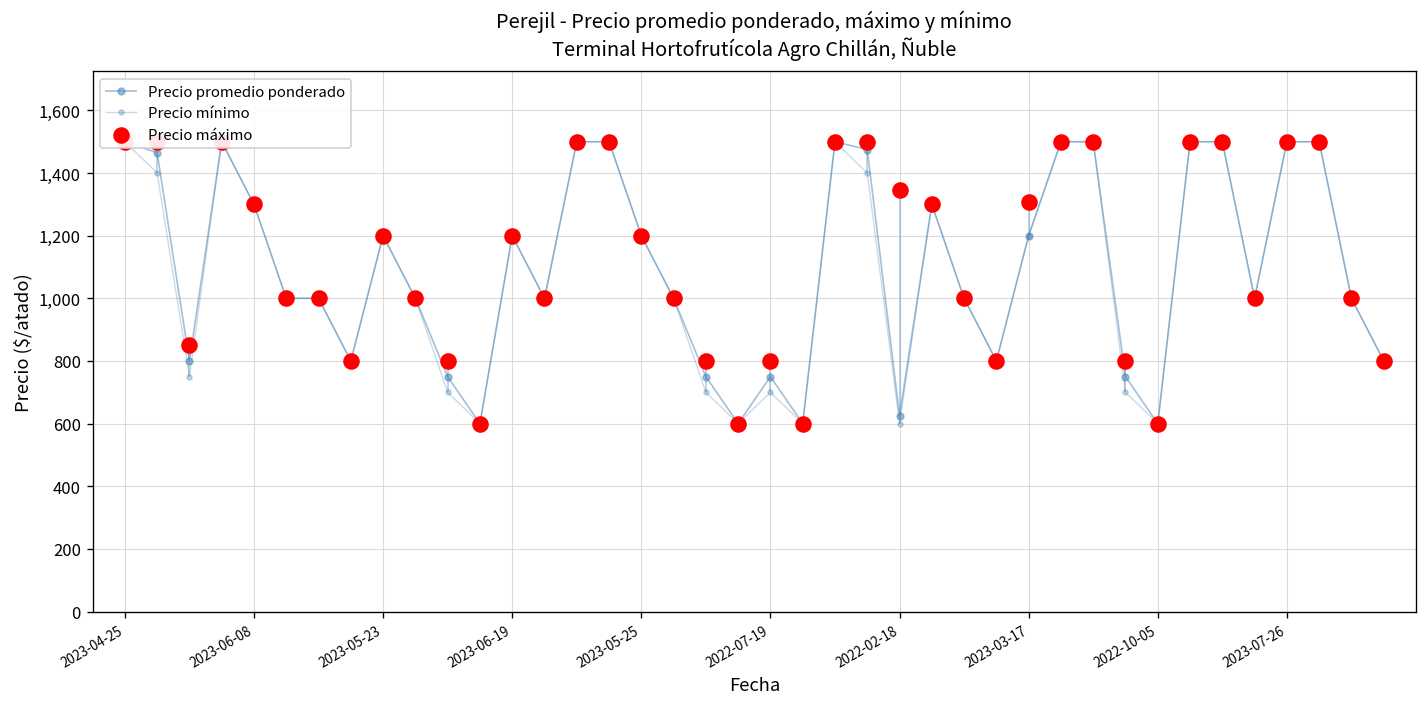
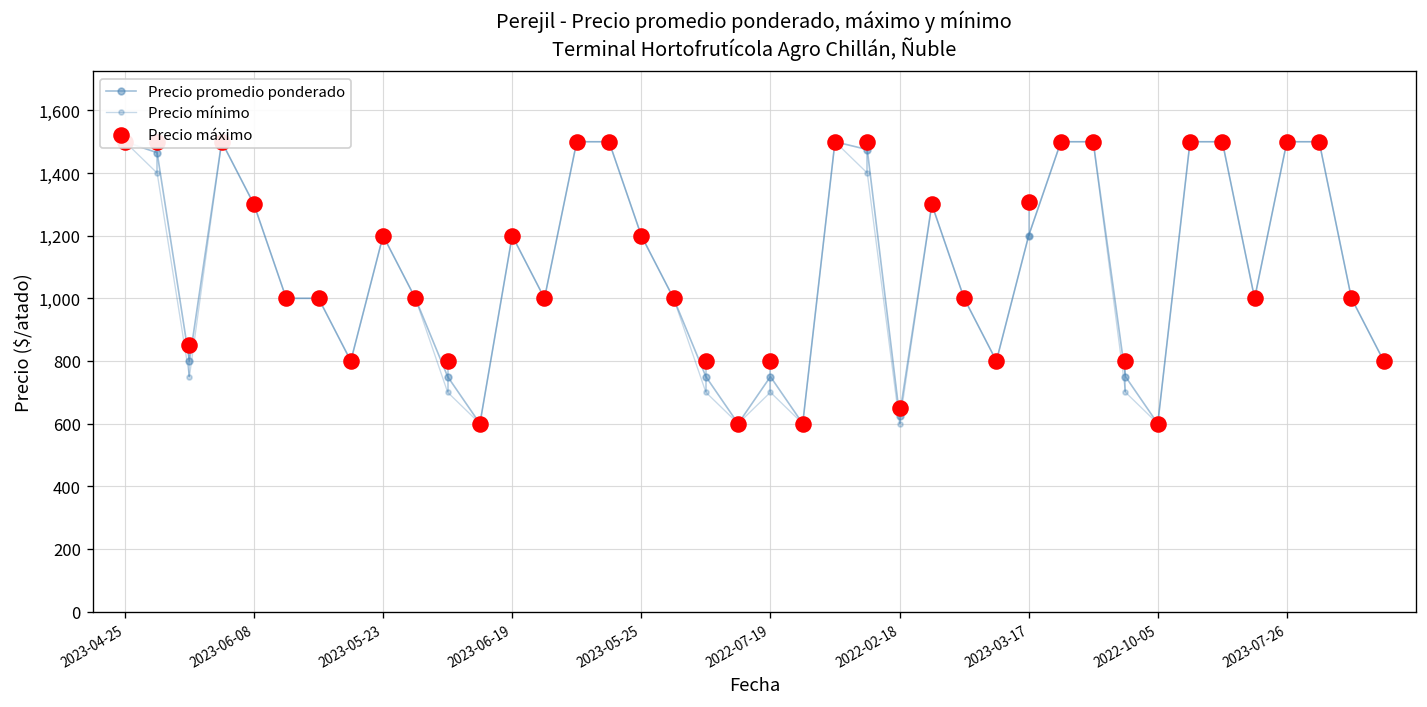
Precio máximo, 2022-02-18: 1,350 -> 650
